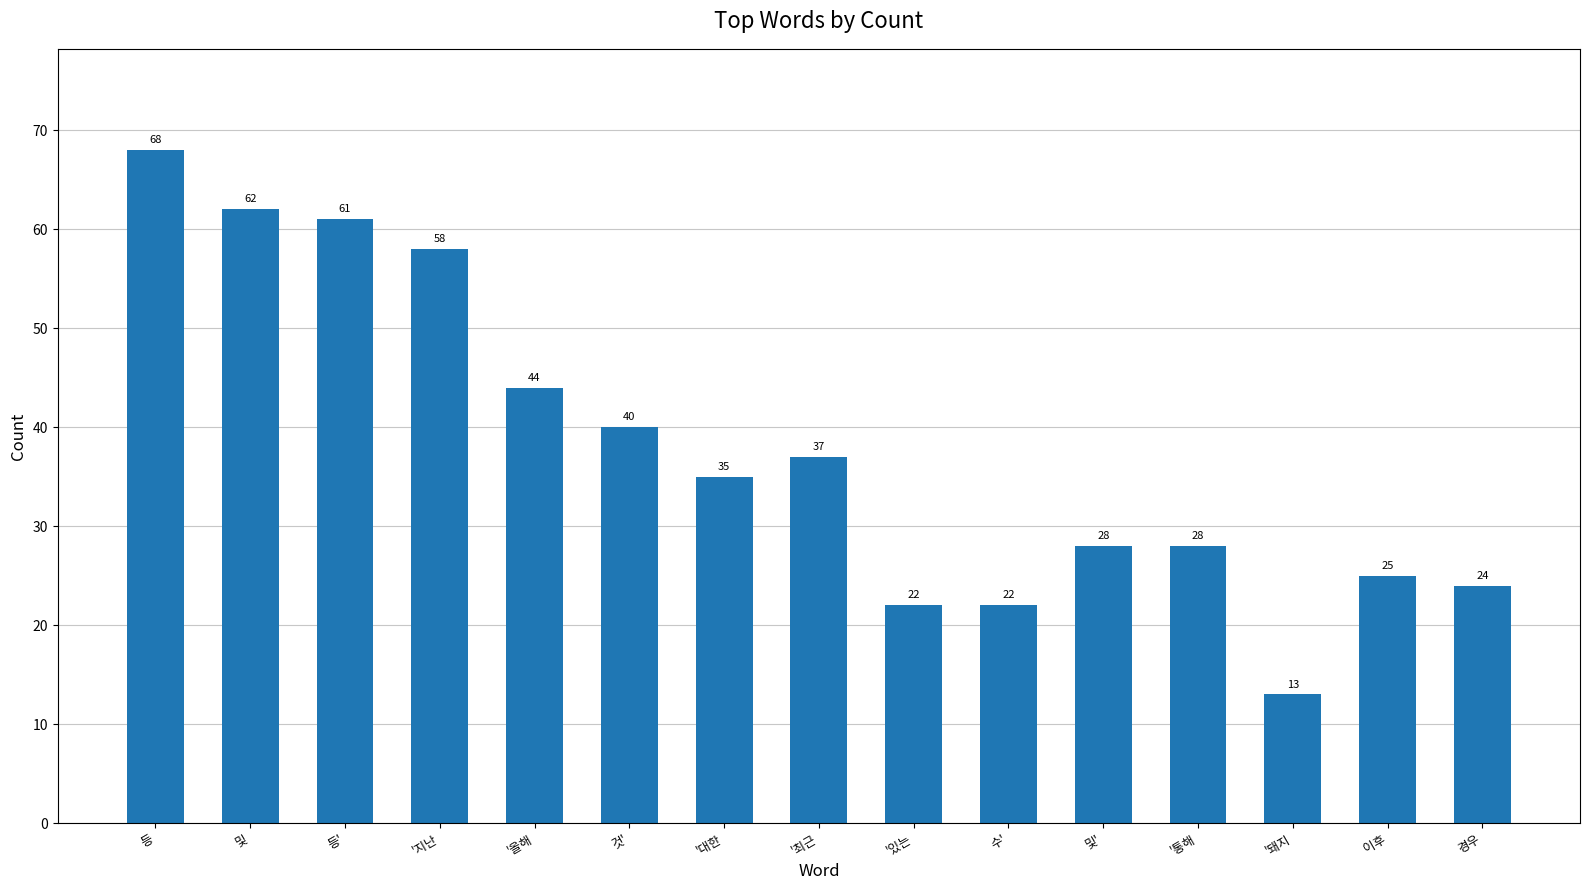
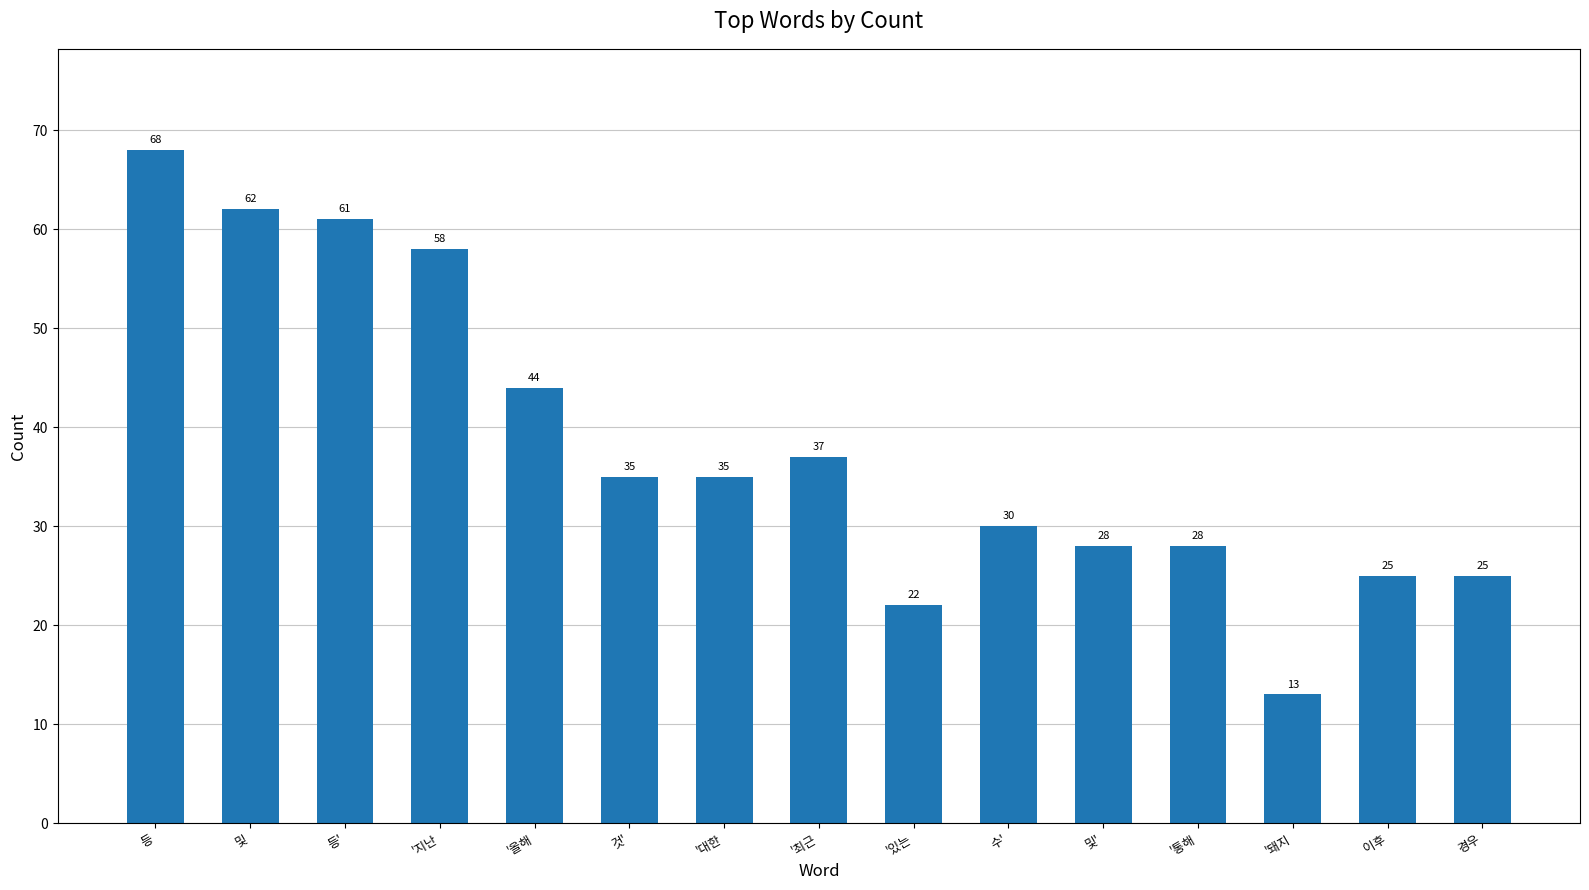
것': 40 -> 35
수': 22 -> 30
경우: 24 -> 25
